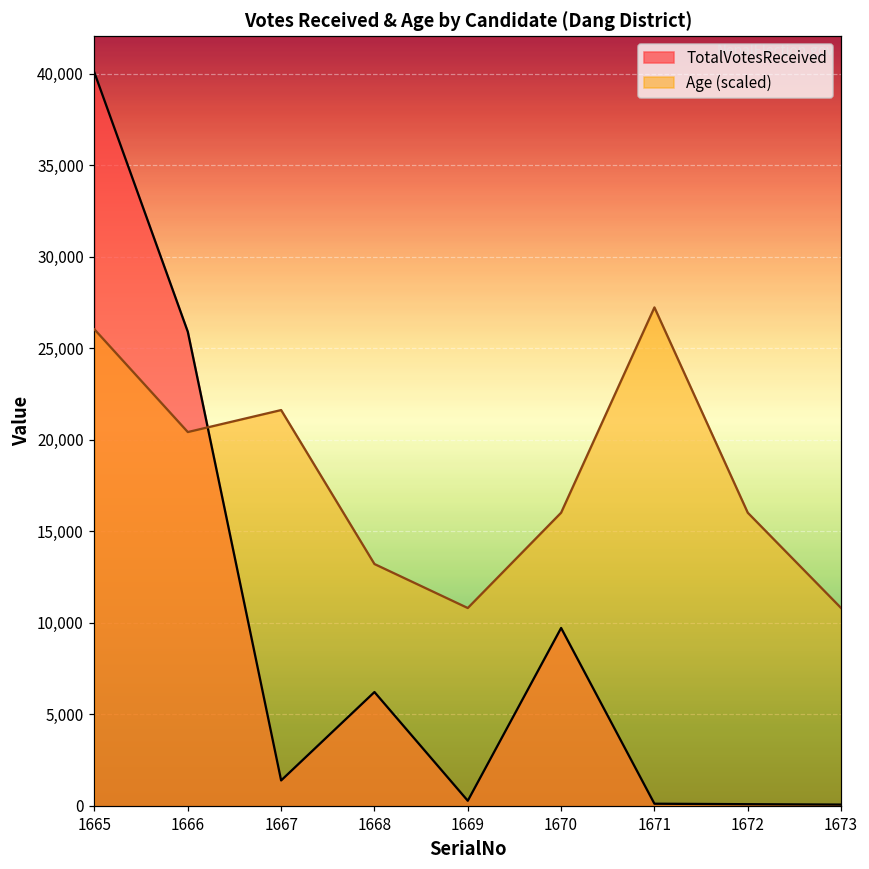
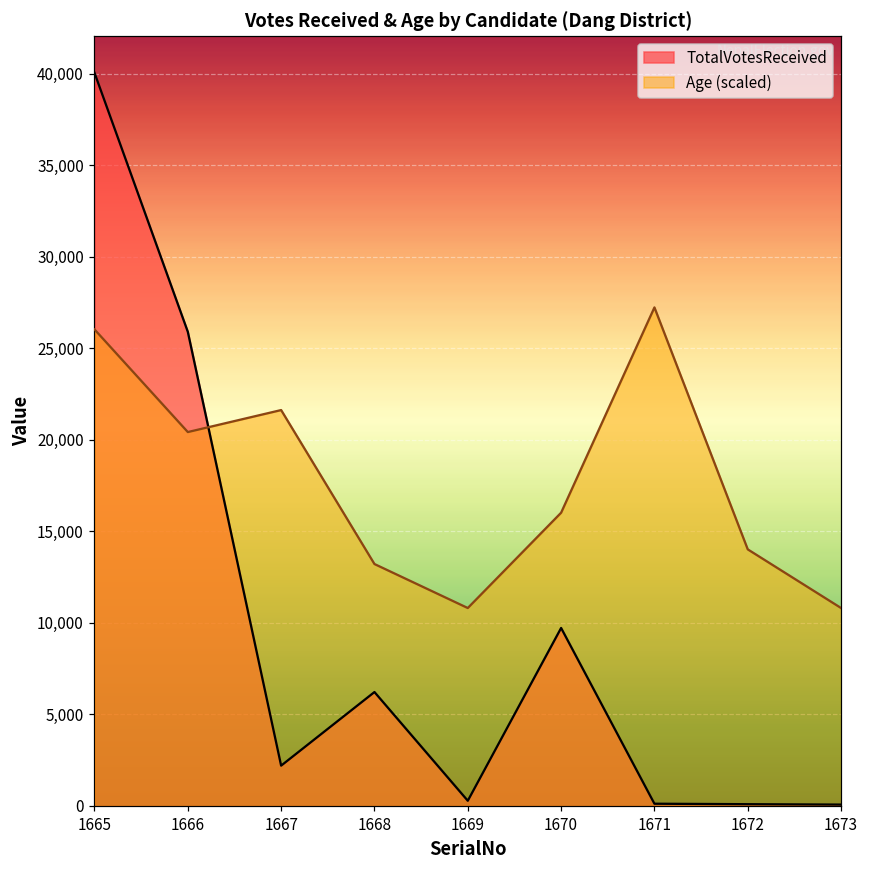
TotalVotesReceived, 1667: 1,400 -> 2,200
Age (scaled), 1672: 16,000 -> 14,000
